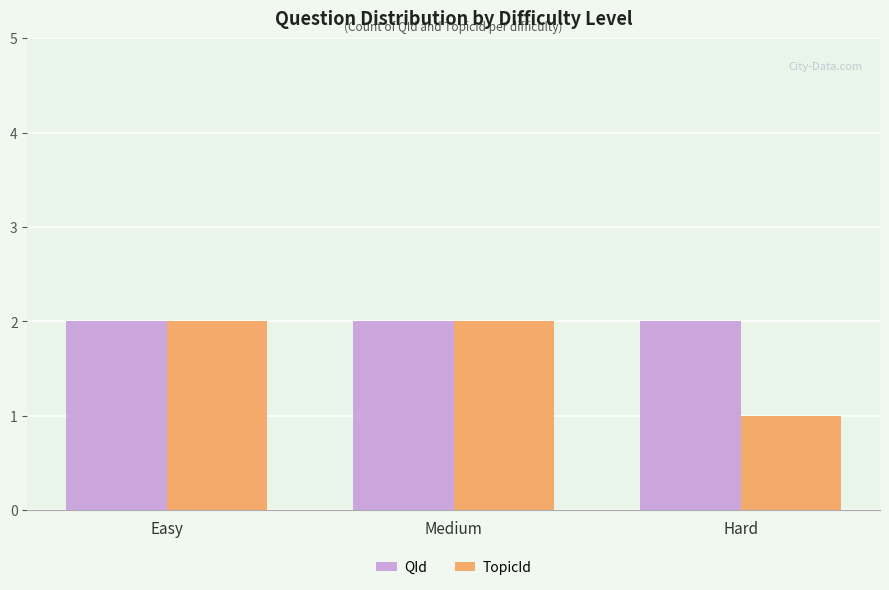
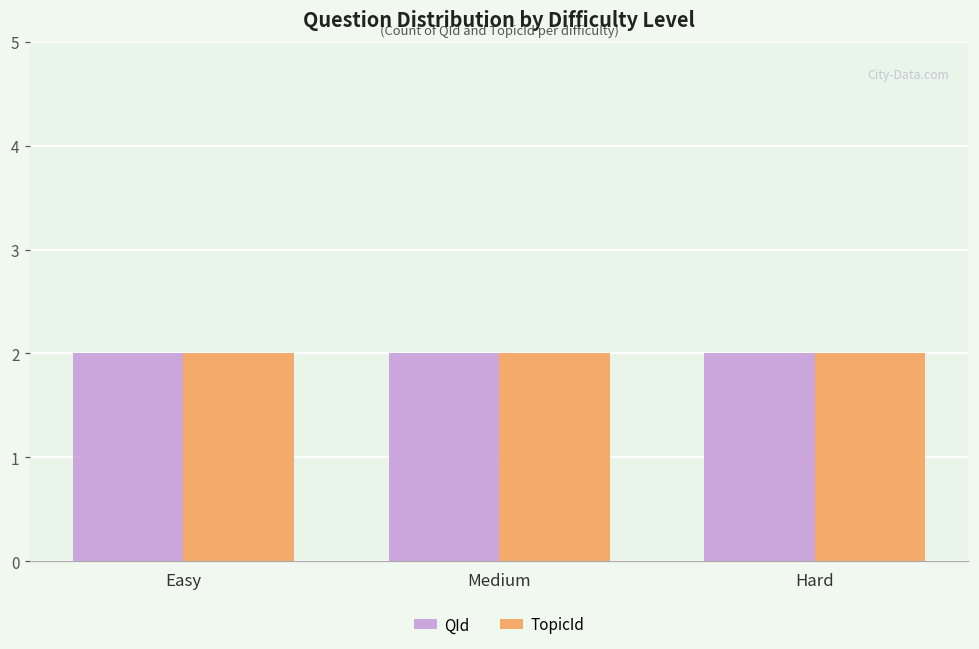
TopicId, Hard: 1 -> 2
